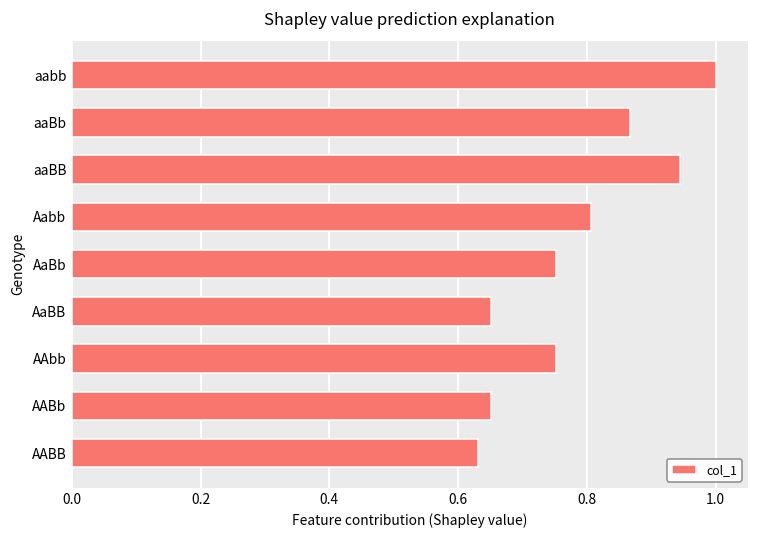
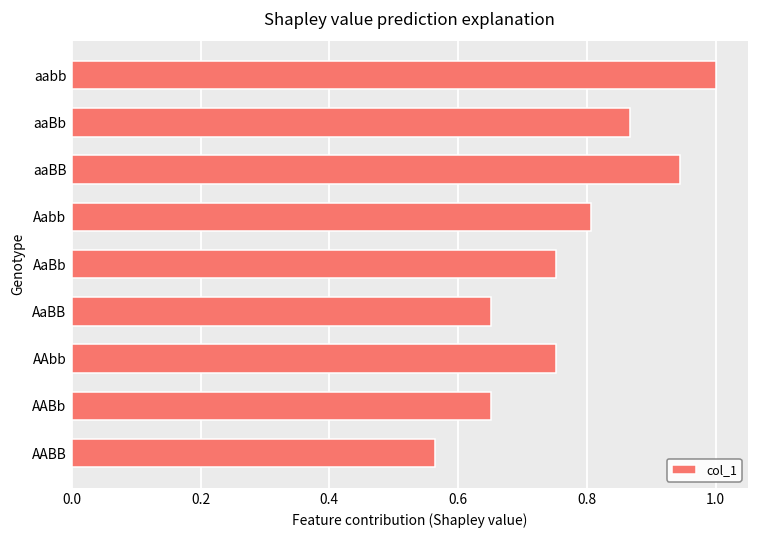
AABB: 0.63 -> 0.56
